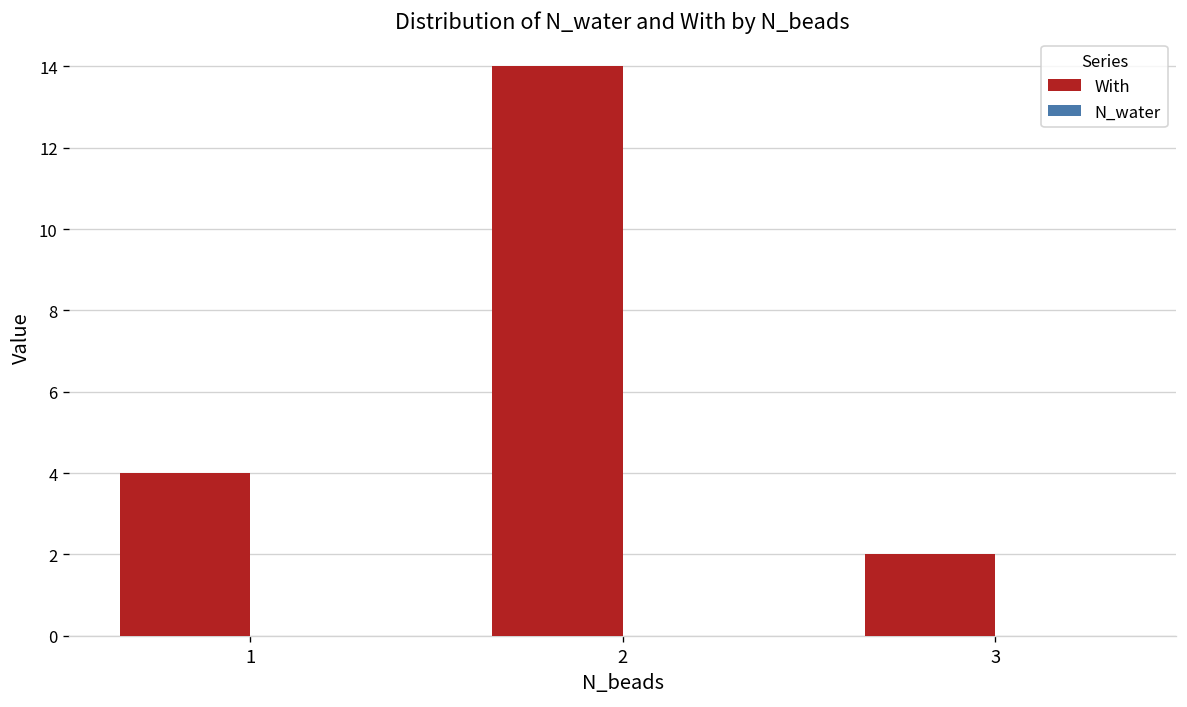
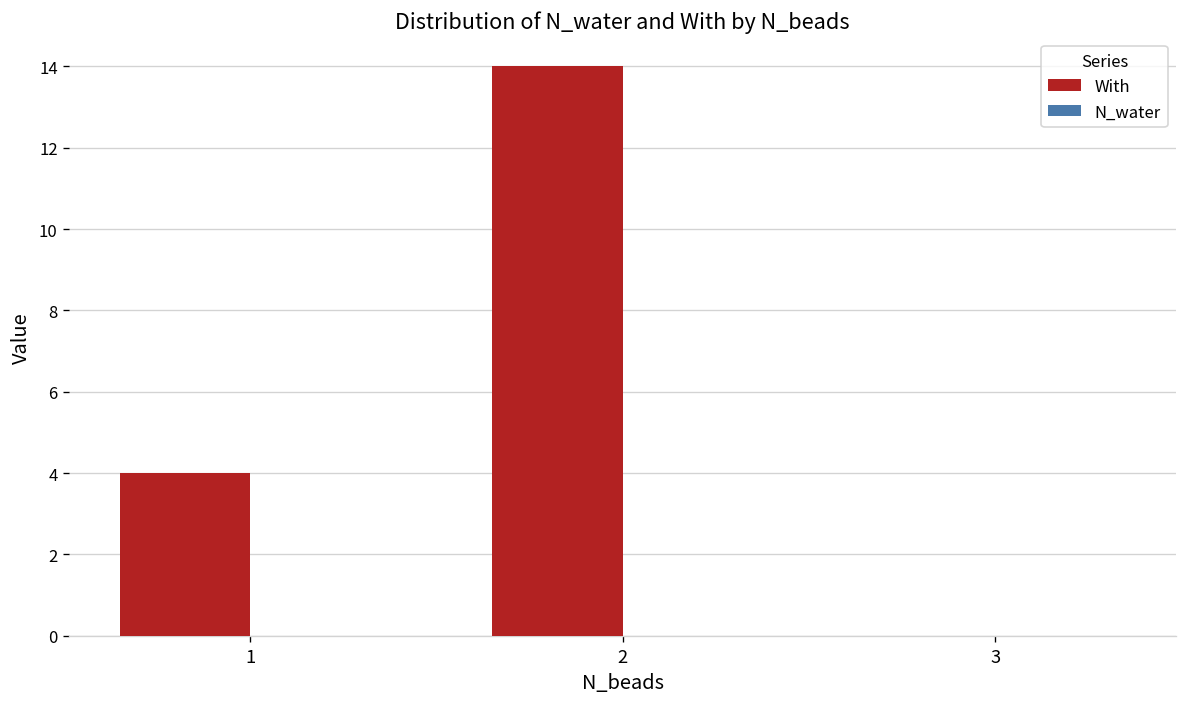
With, 3: 2 -> 0
